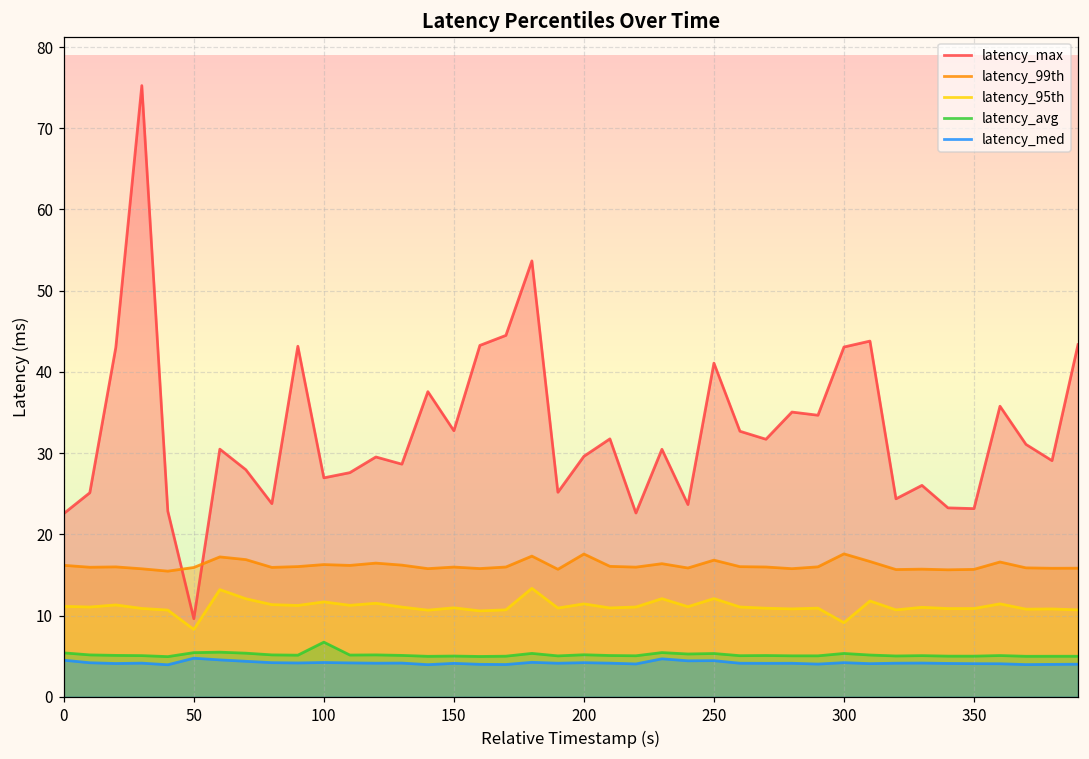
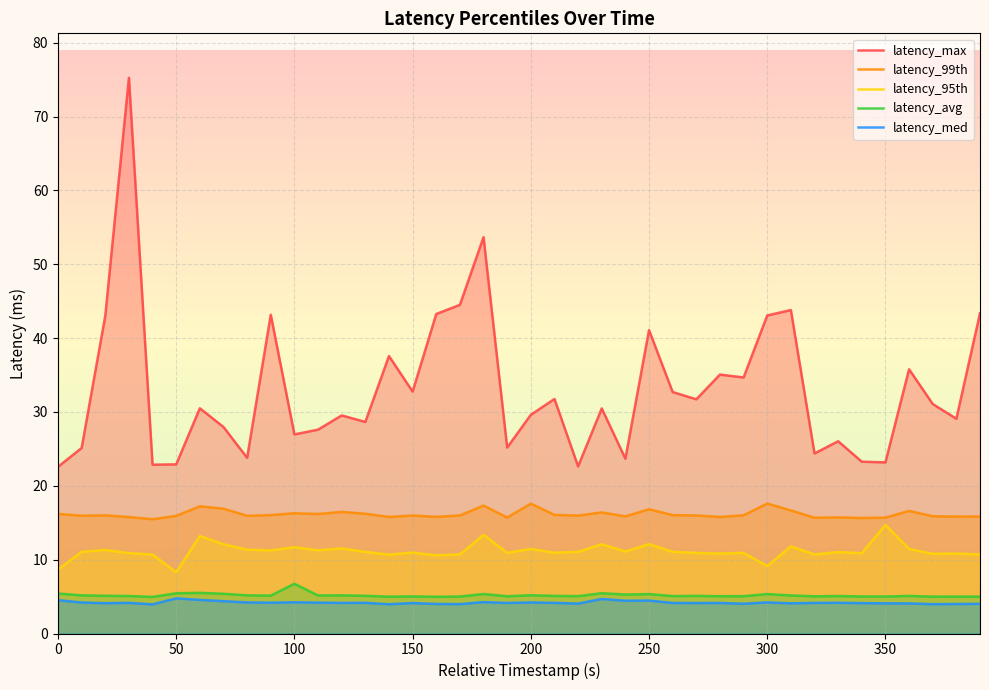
latency_95th, 0: 11 -> 9
latency_max, 50: 10 -> 23
latency_95th, 350: 11 -> 15
